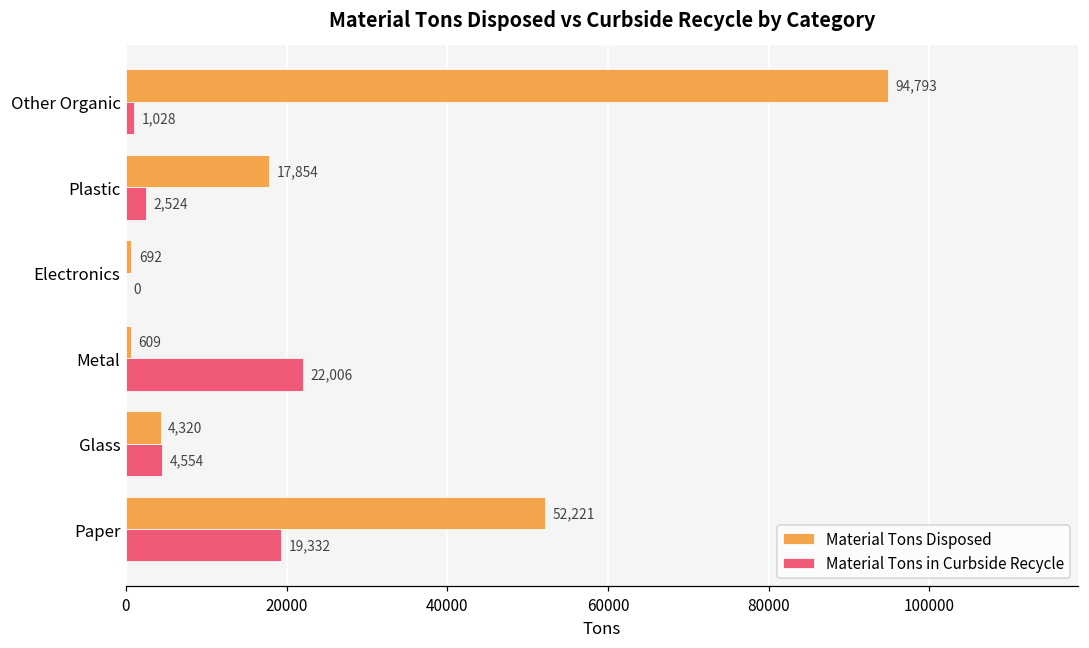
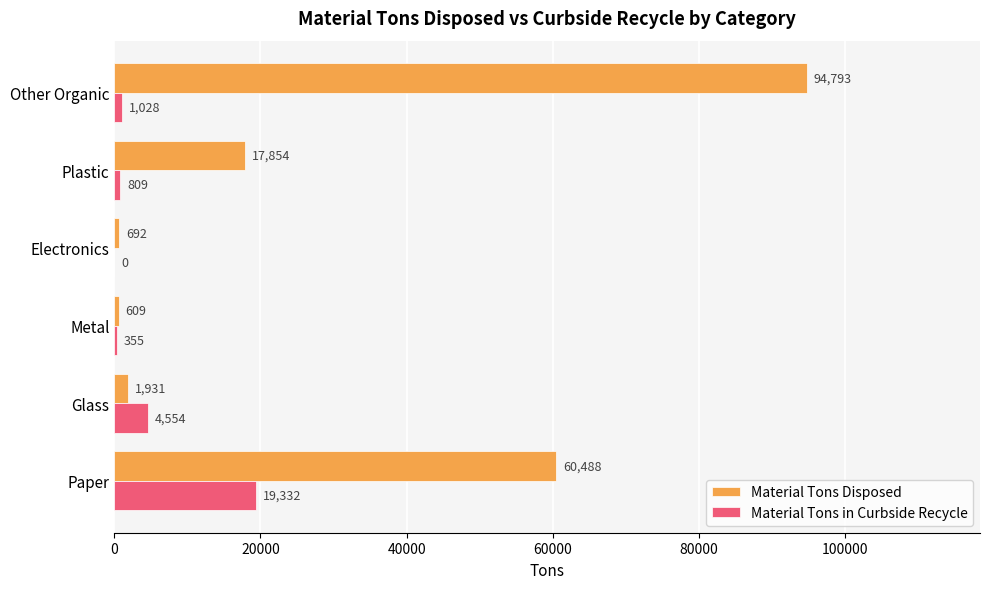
Material Tons in Curbside Recycle, Plastic: 2,524 -> 809
Material Tons in Curbside Recycle, Metal: 22,006 -> 355
Material Tons Disposed, Glass: 4,320 -> 1,931
Material Tons Disposed, Paper: 52,221 -> 60,488
